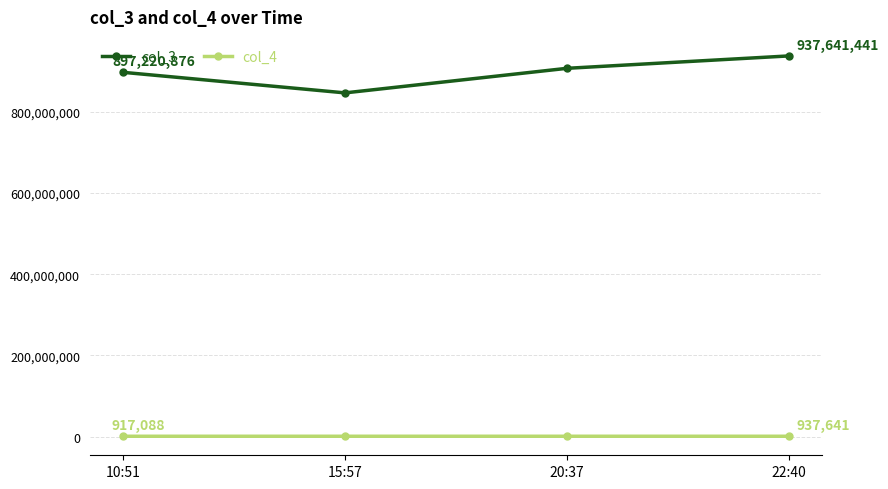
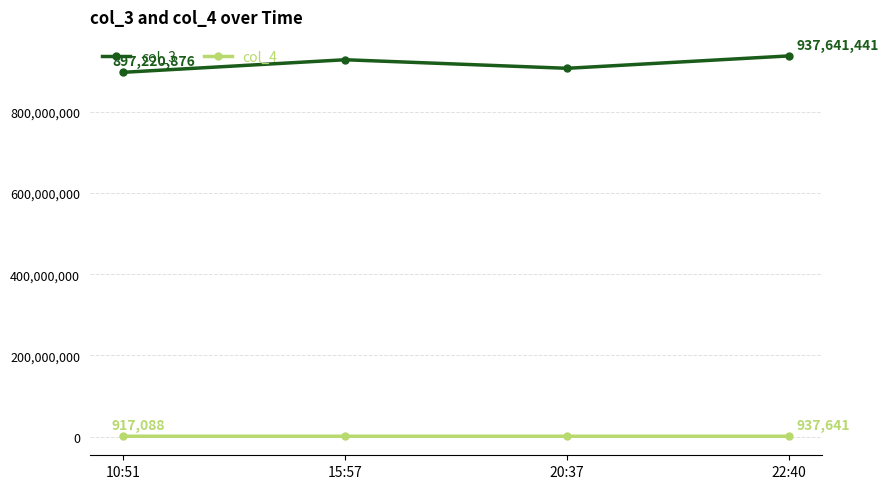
col_3, 15:57: 850,000,000 -> 930,000,000
